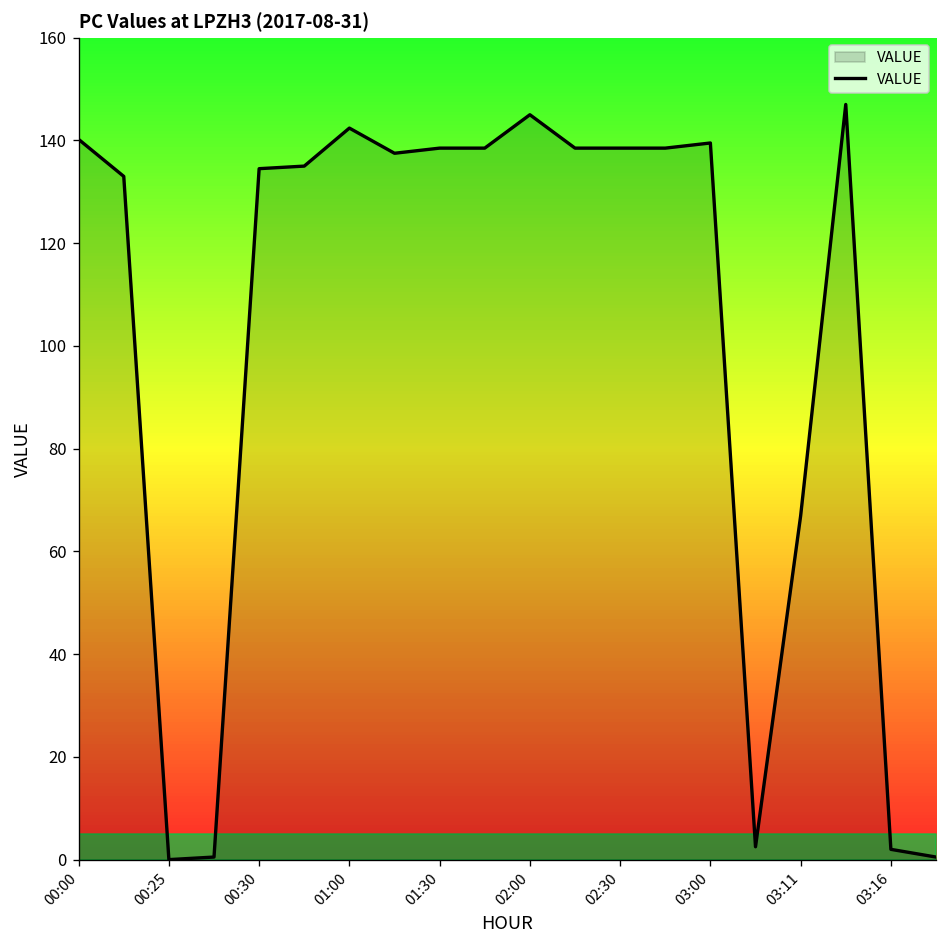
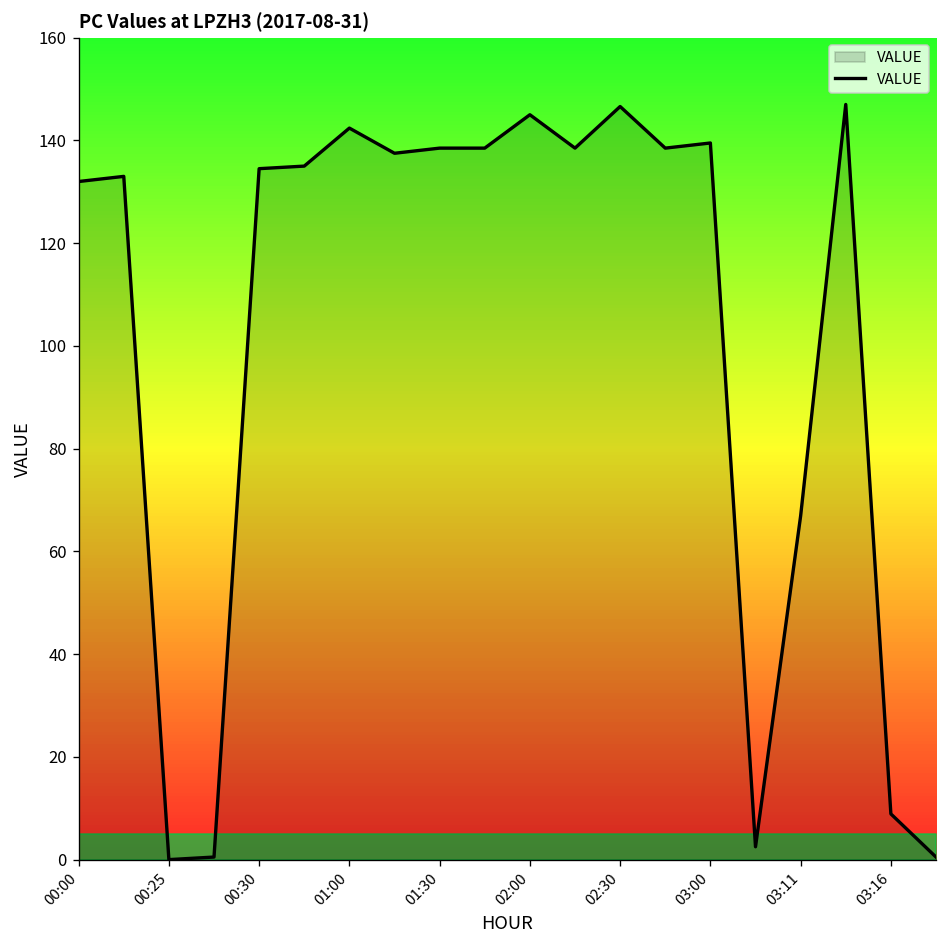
VALUE, 00:00: 140 -> 132
VALUE, 02:30: 139 -> 147
VALUE, 03:16: 2 -> 9
